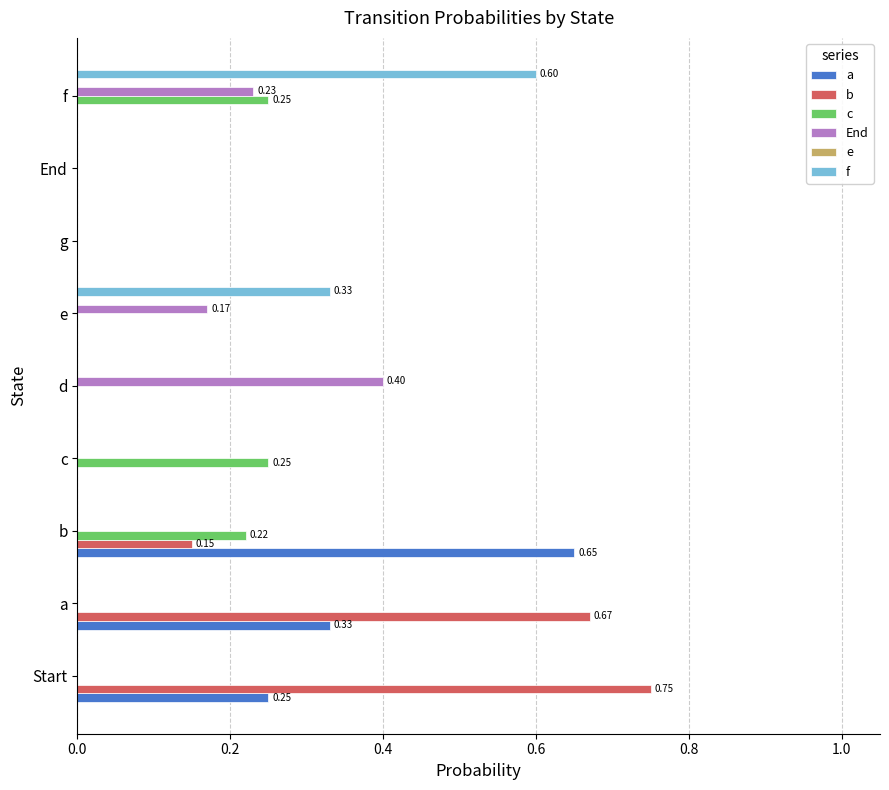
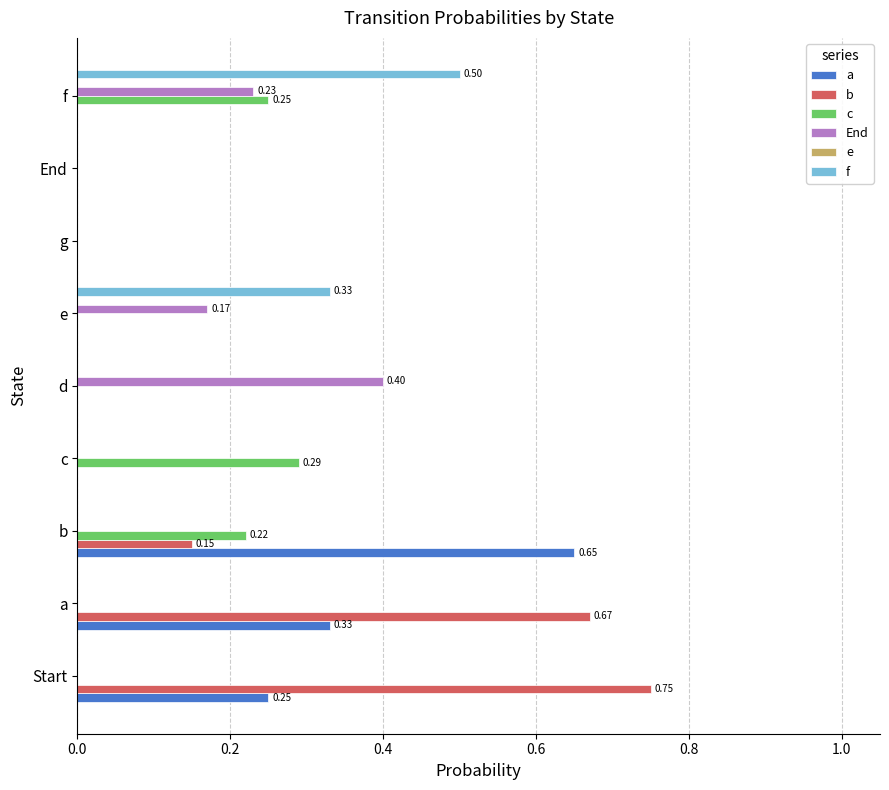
f, f: 0.60 -> 0.50
c, c: 0.25 -> 0.29
